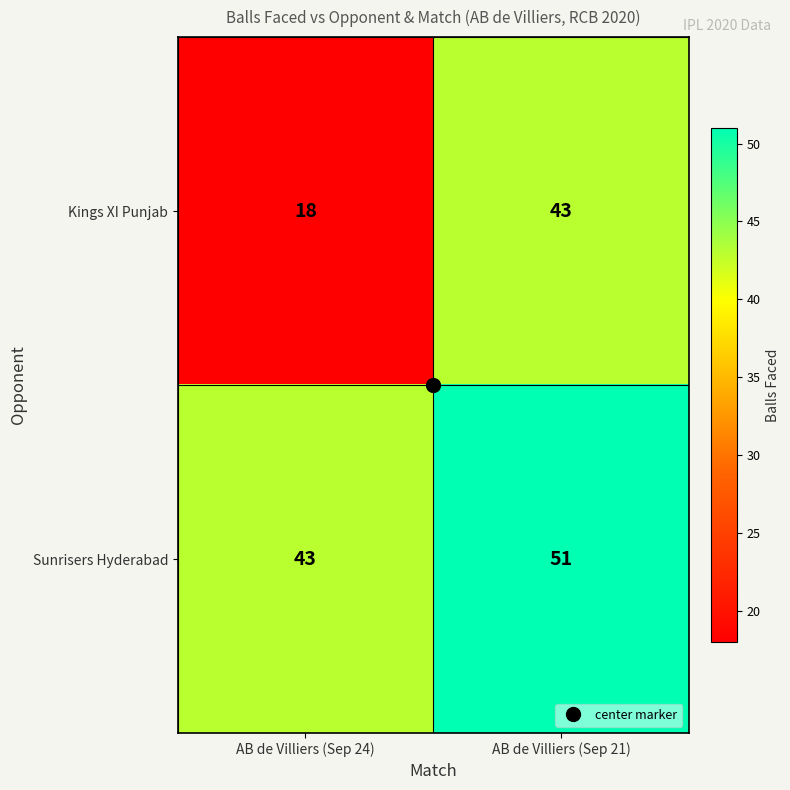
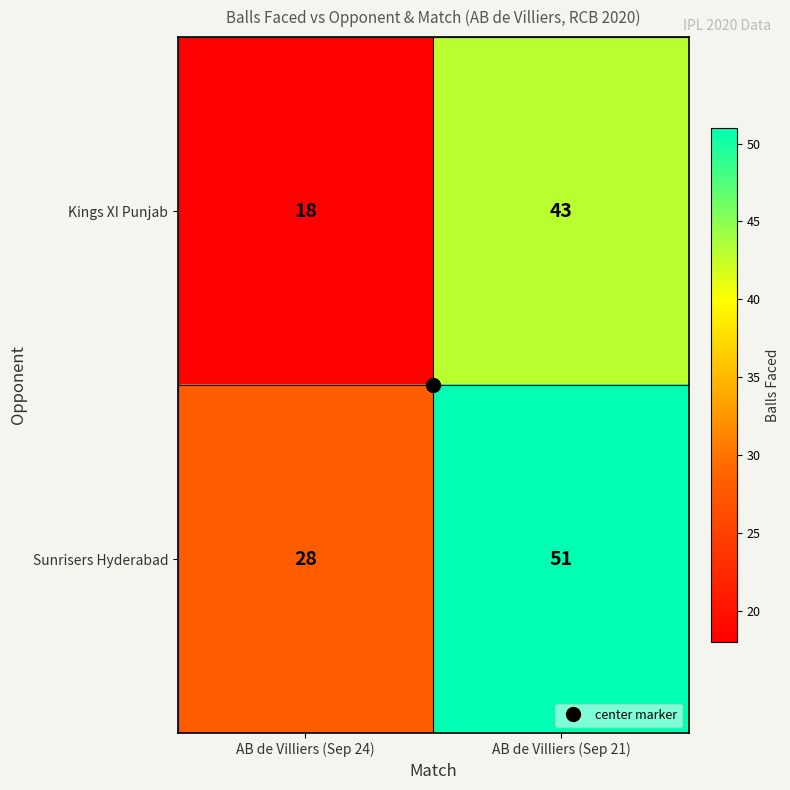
Sunrisers Hyderabad, AB de Villiers (Sep 24): 43 -> 28
